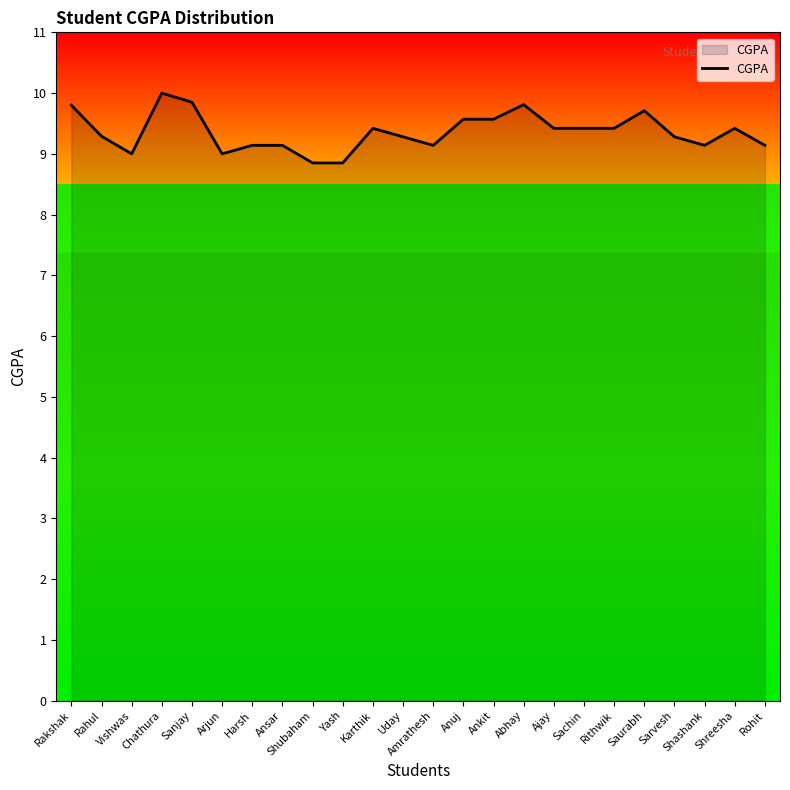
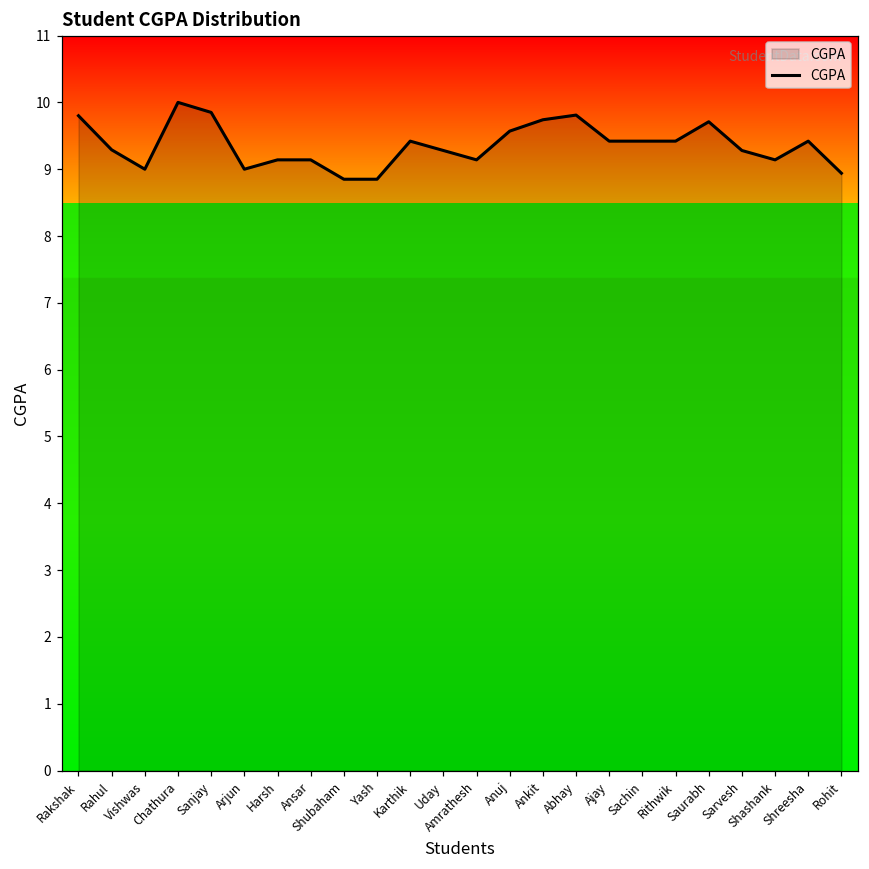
Ankit: 9.6 -> 9.7
Rohit: 9.1 -> 8.9
